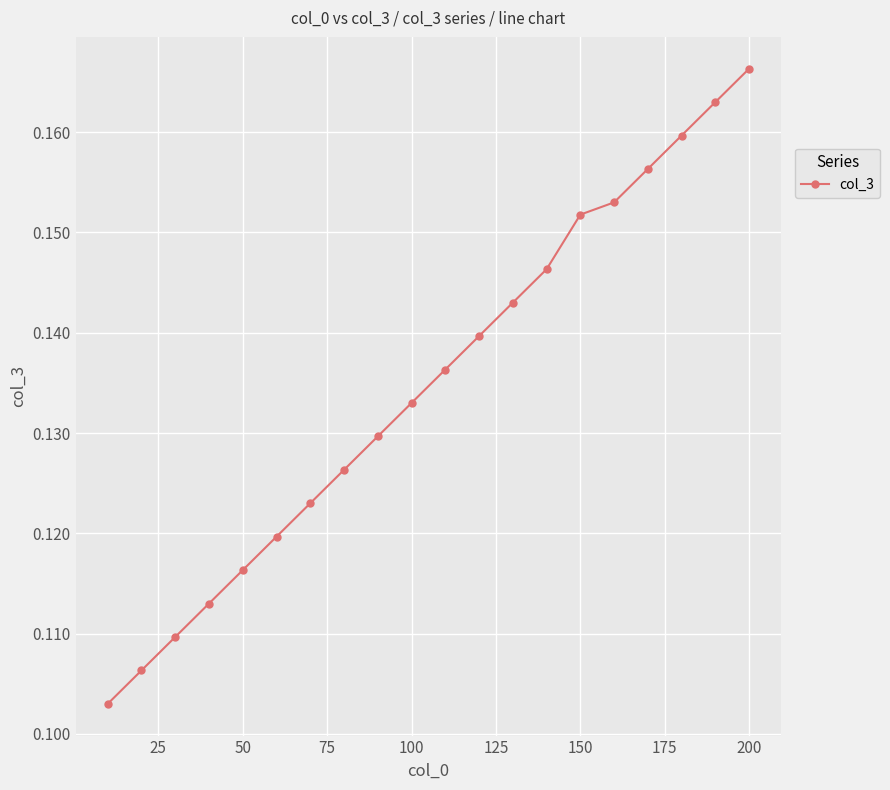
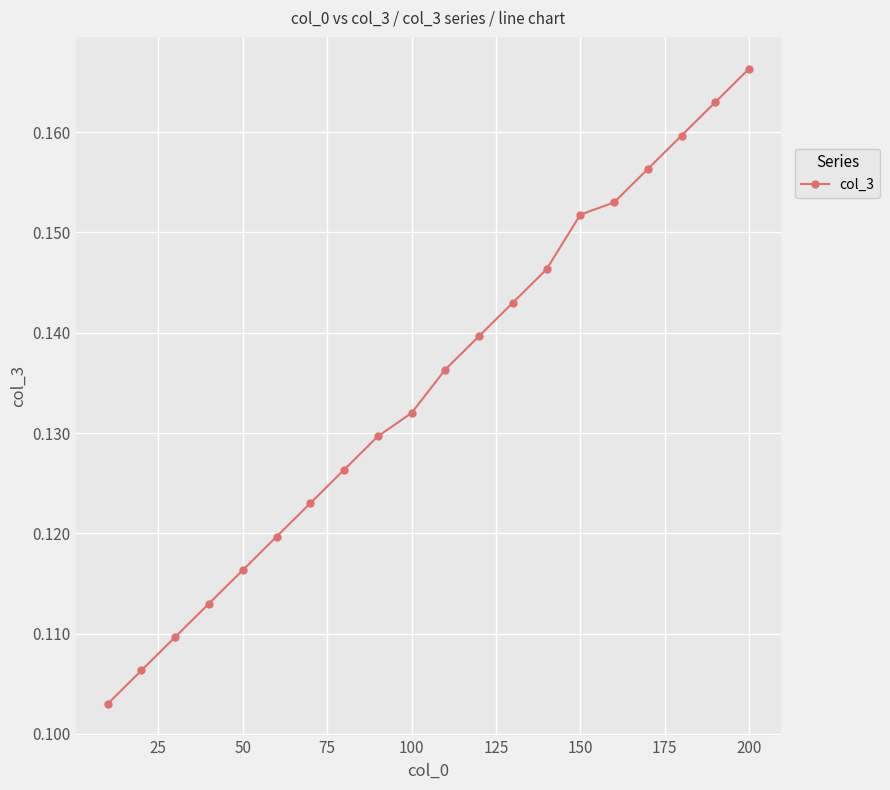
100: 0.133 -> 0.132
